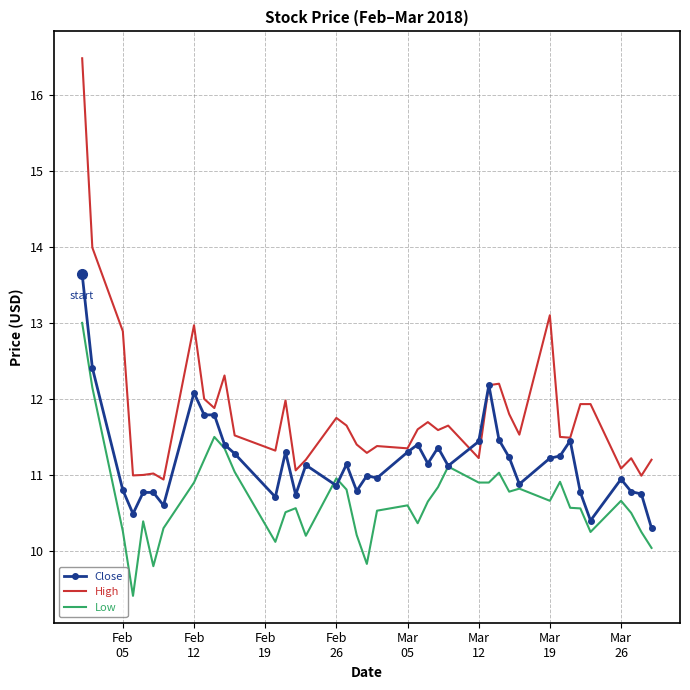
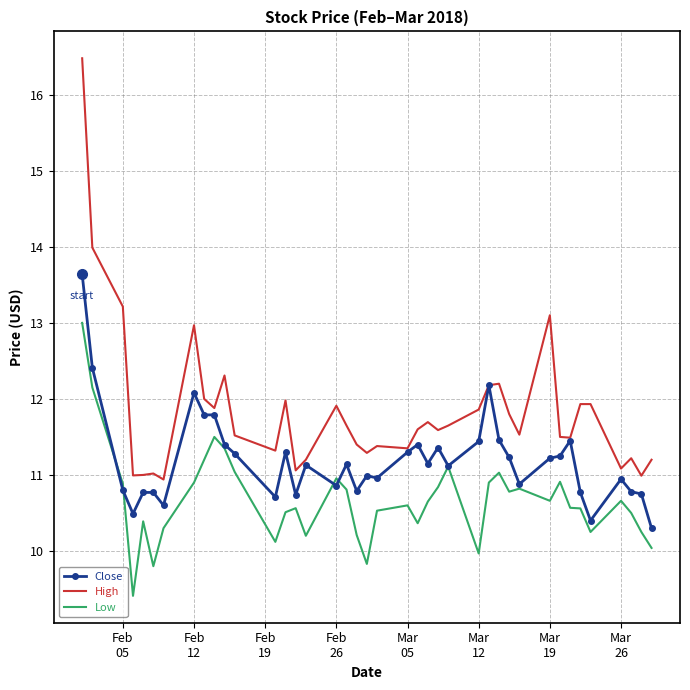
High, Feb 05: 12.9 -> 13.2
Low, Feb 05: 10.3 -> 10.9
High, Feb 26: 11.8 -> 11.9
High, Mar 12: 11.2 -> 11.9
Low, Mar 12: 10.9 -> 10.0
